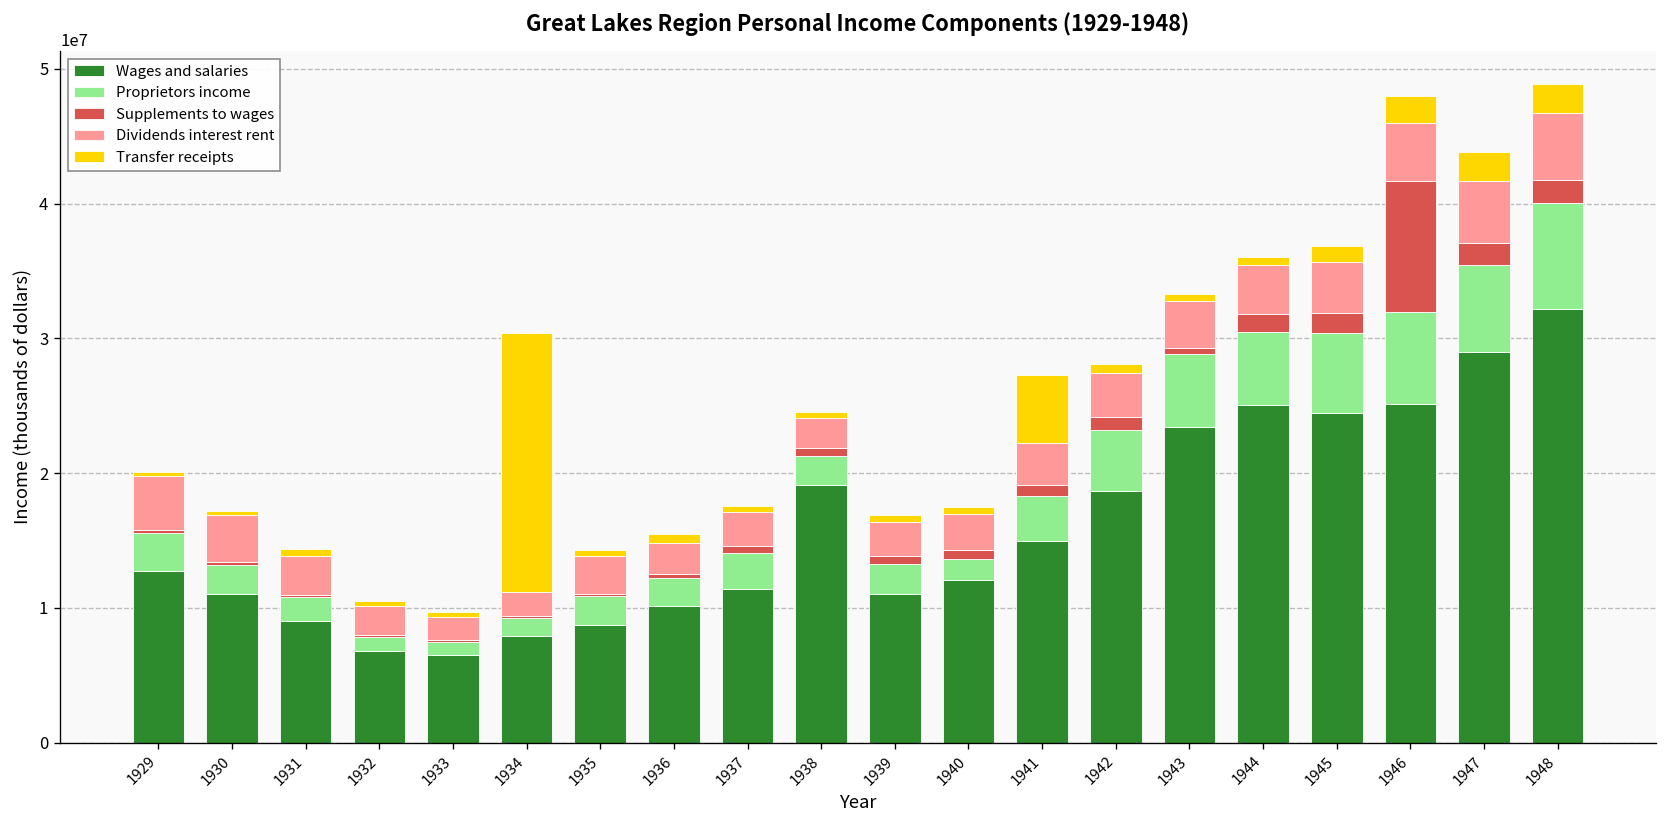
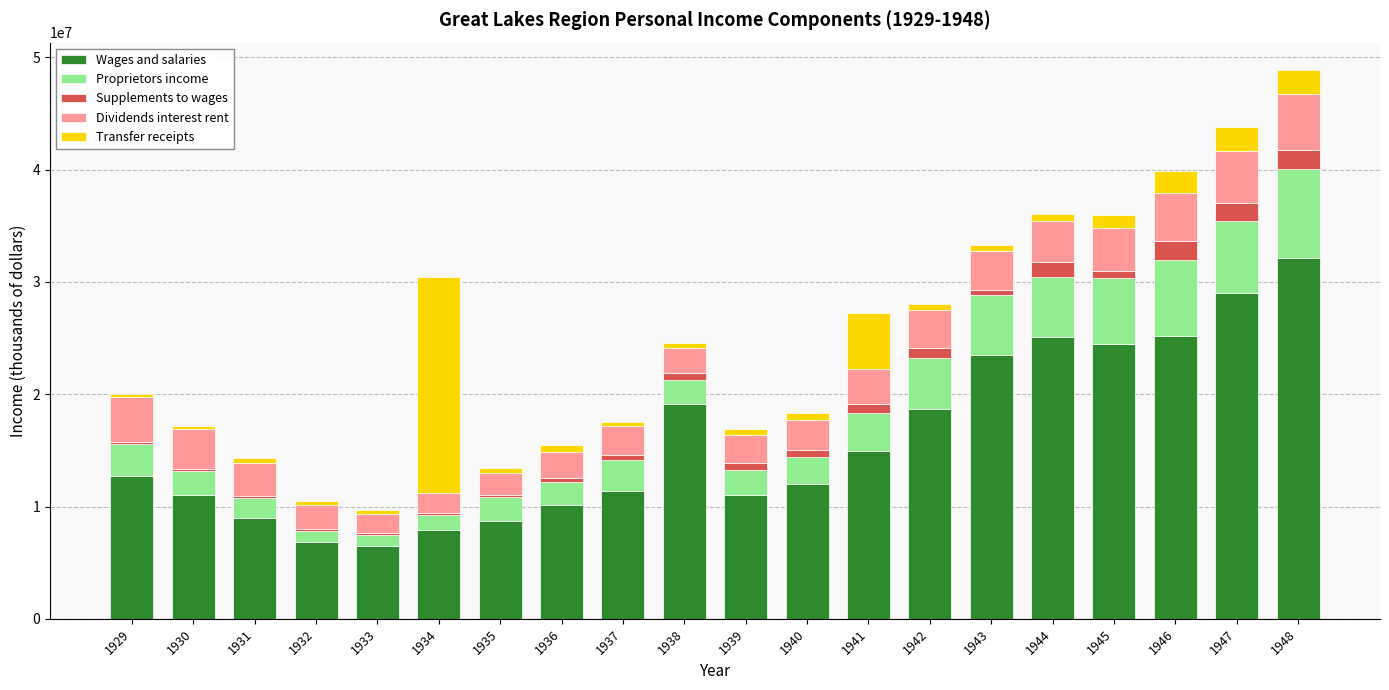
Dividends interest rent, 1935: 2800000 -> 1900000
Proprietors income, 1940: 1600000 -> 2400000
Supplements to wages, 1945: 1500000 -> 600000
Supplements to wages, 1946: 9700000 -> 1700000
